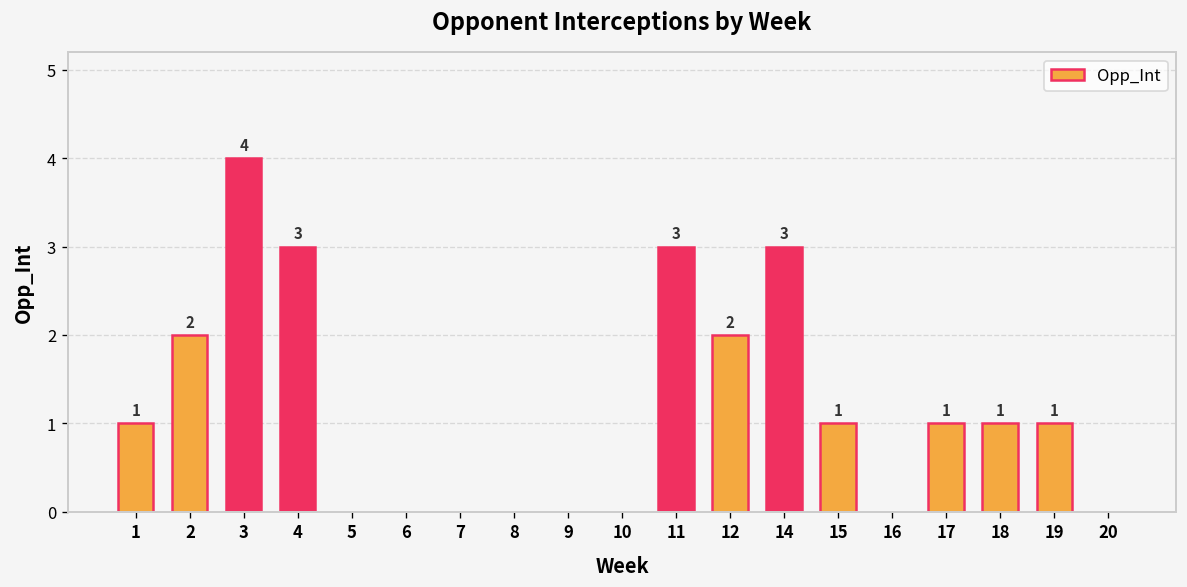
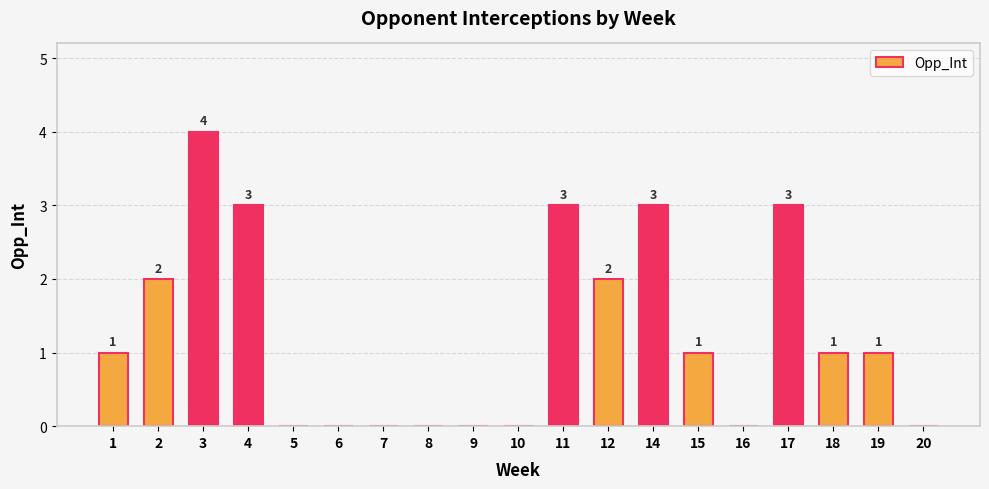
17: 1 -> 3
